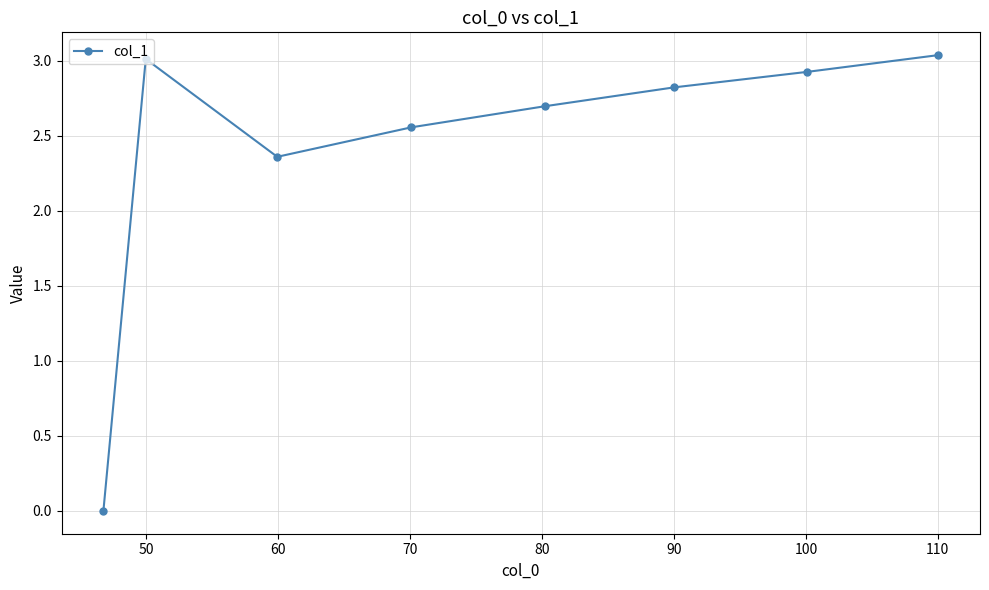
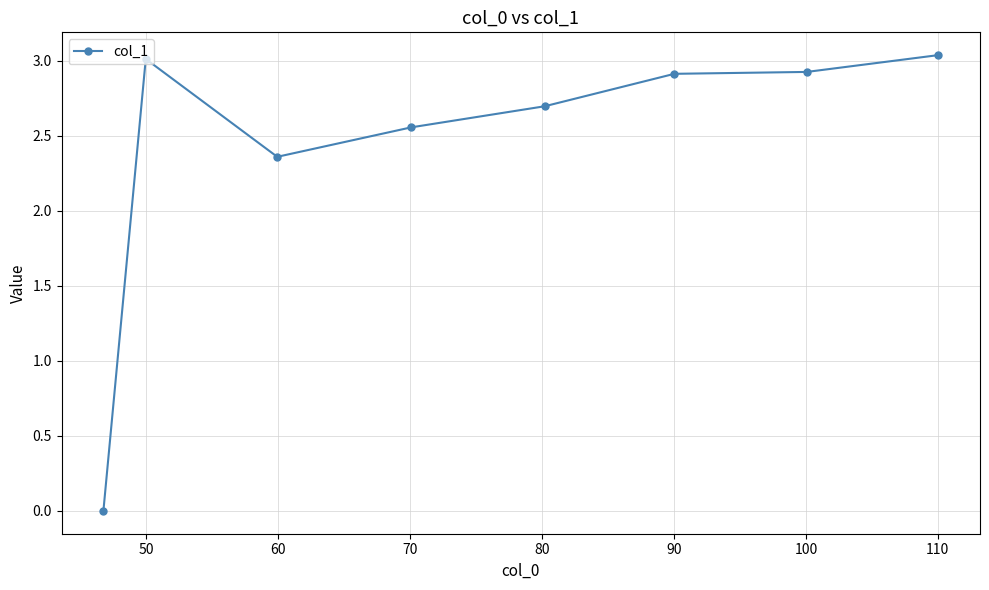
90: 2.82 -> 2.91
